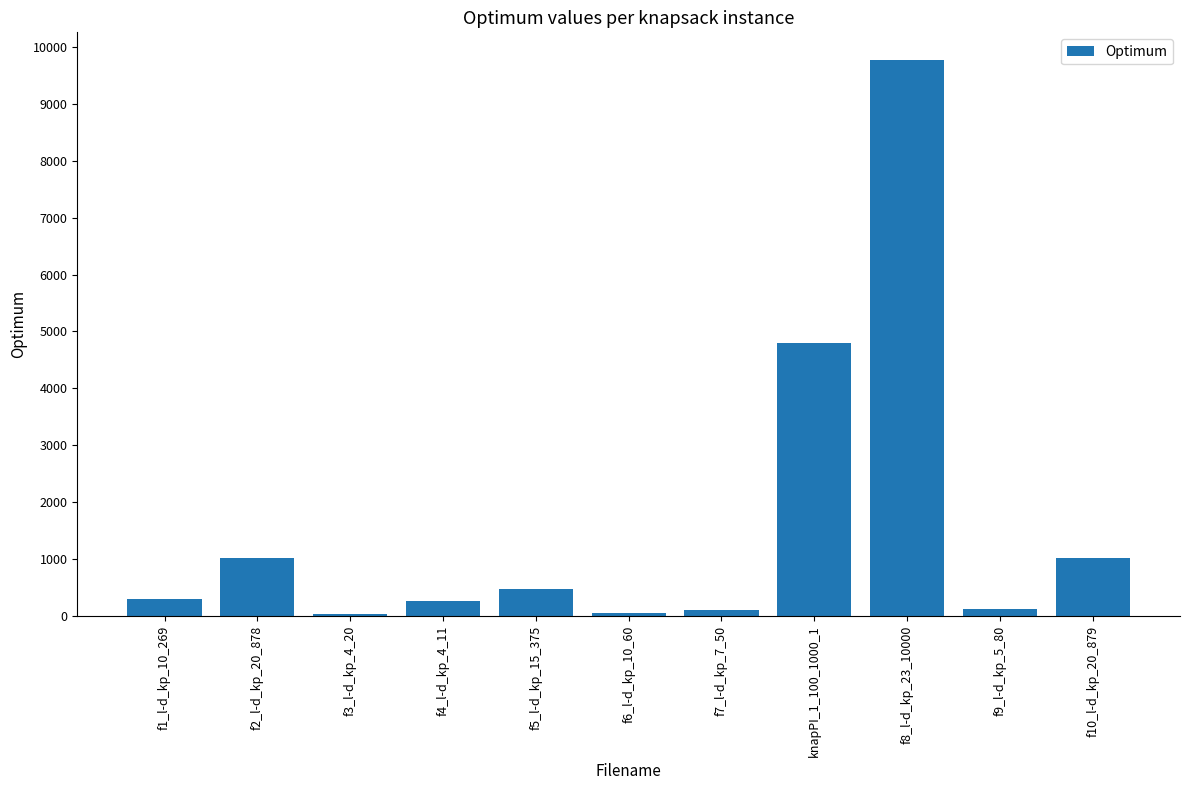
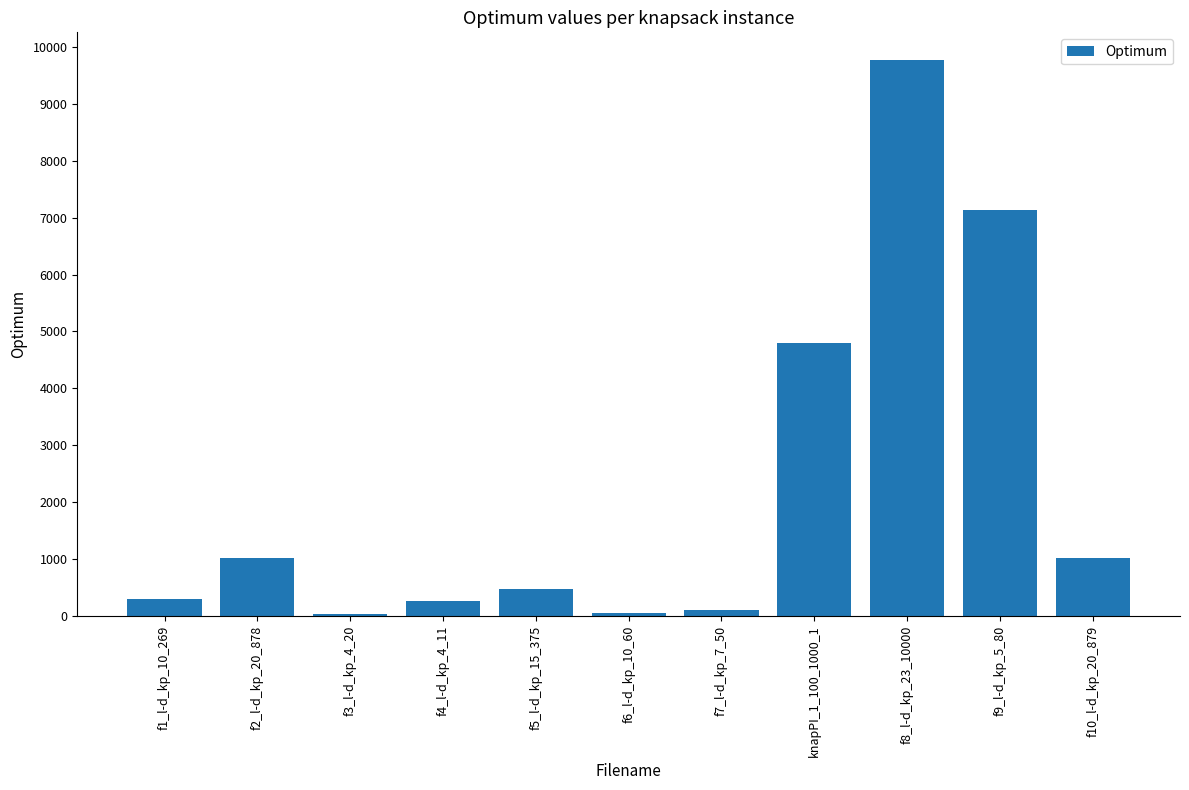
f9_l-d_kp_5_80: 100 -> 7100
